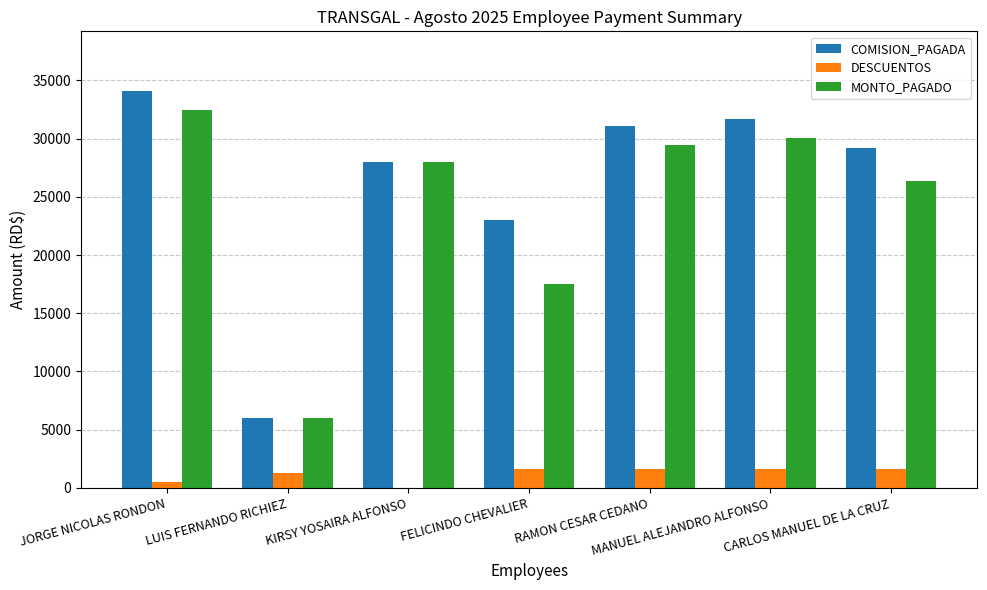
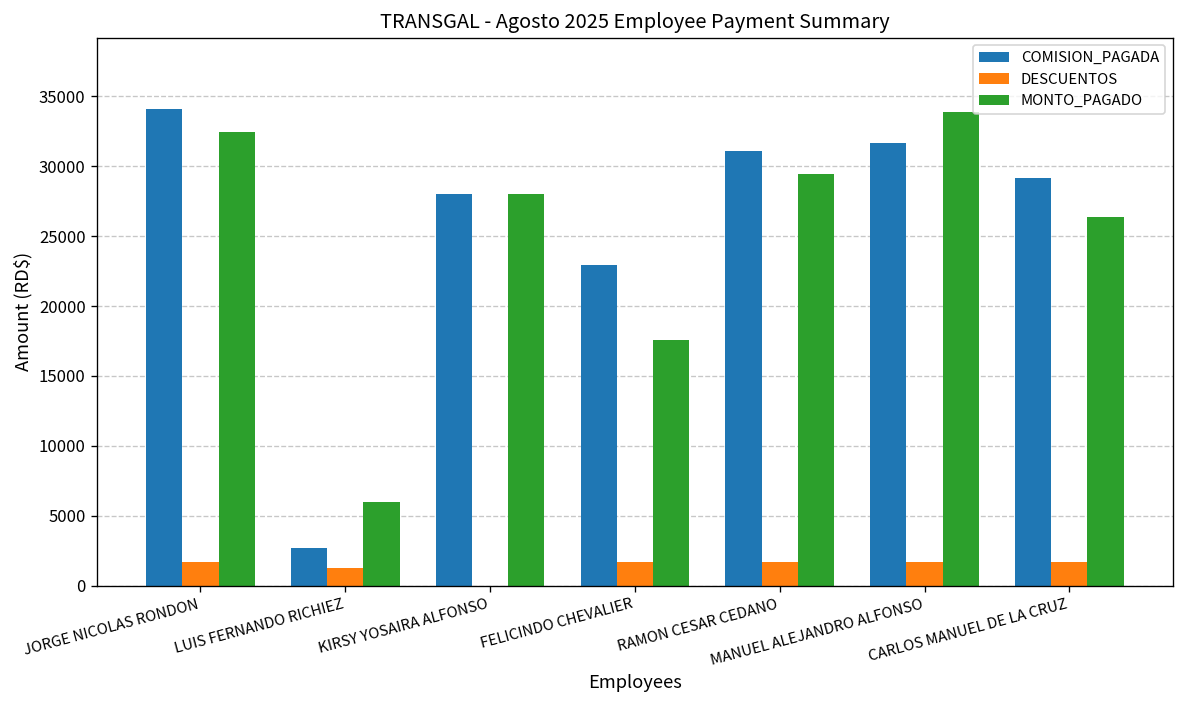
DESCUENTOS, JORGE NICOLAS RONDON: 500 -> 1700
COMISION_PAGADA, LUIS FERNANDO RICHIEZ: 6000 -> 2700
MONTO_PAGADO, MANUEL ALEJANDRO ALFONSO: 30000 -> 33900
